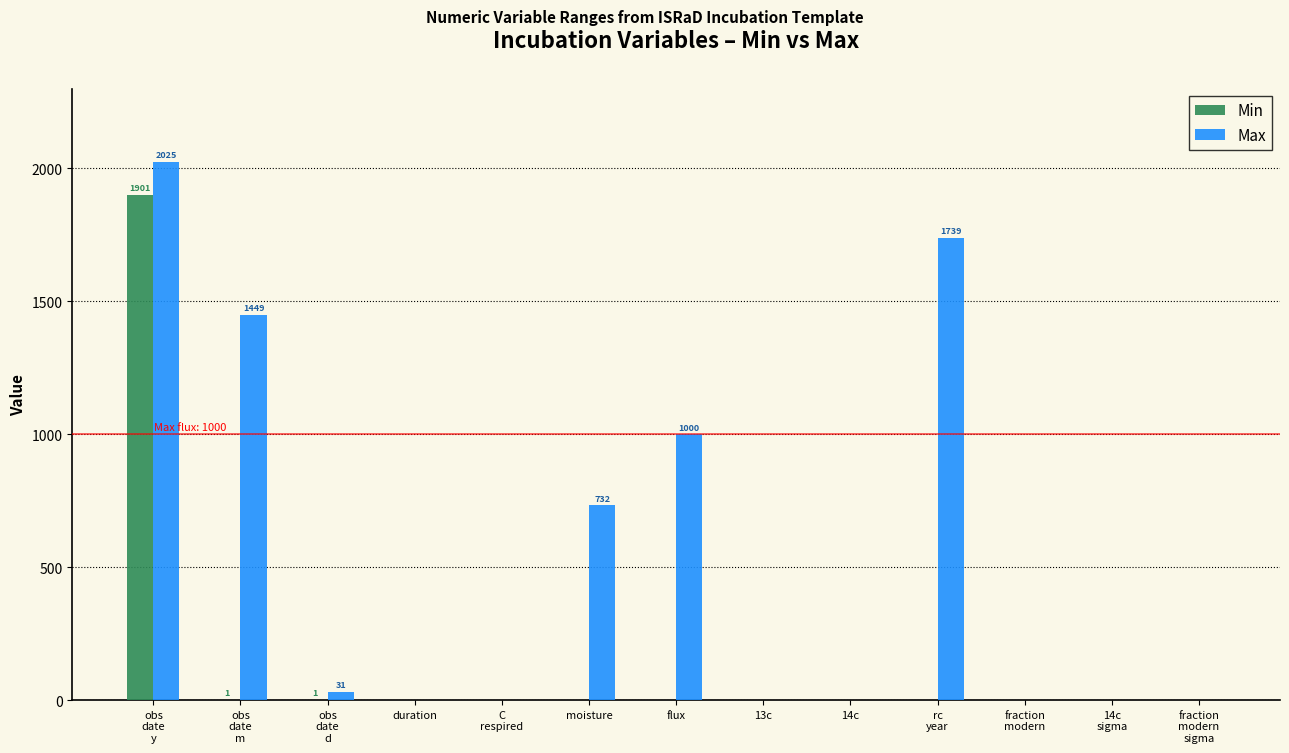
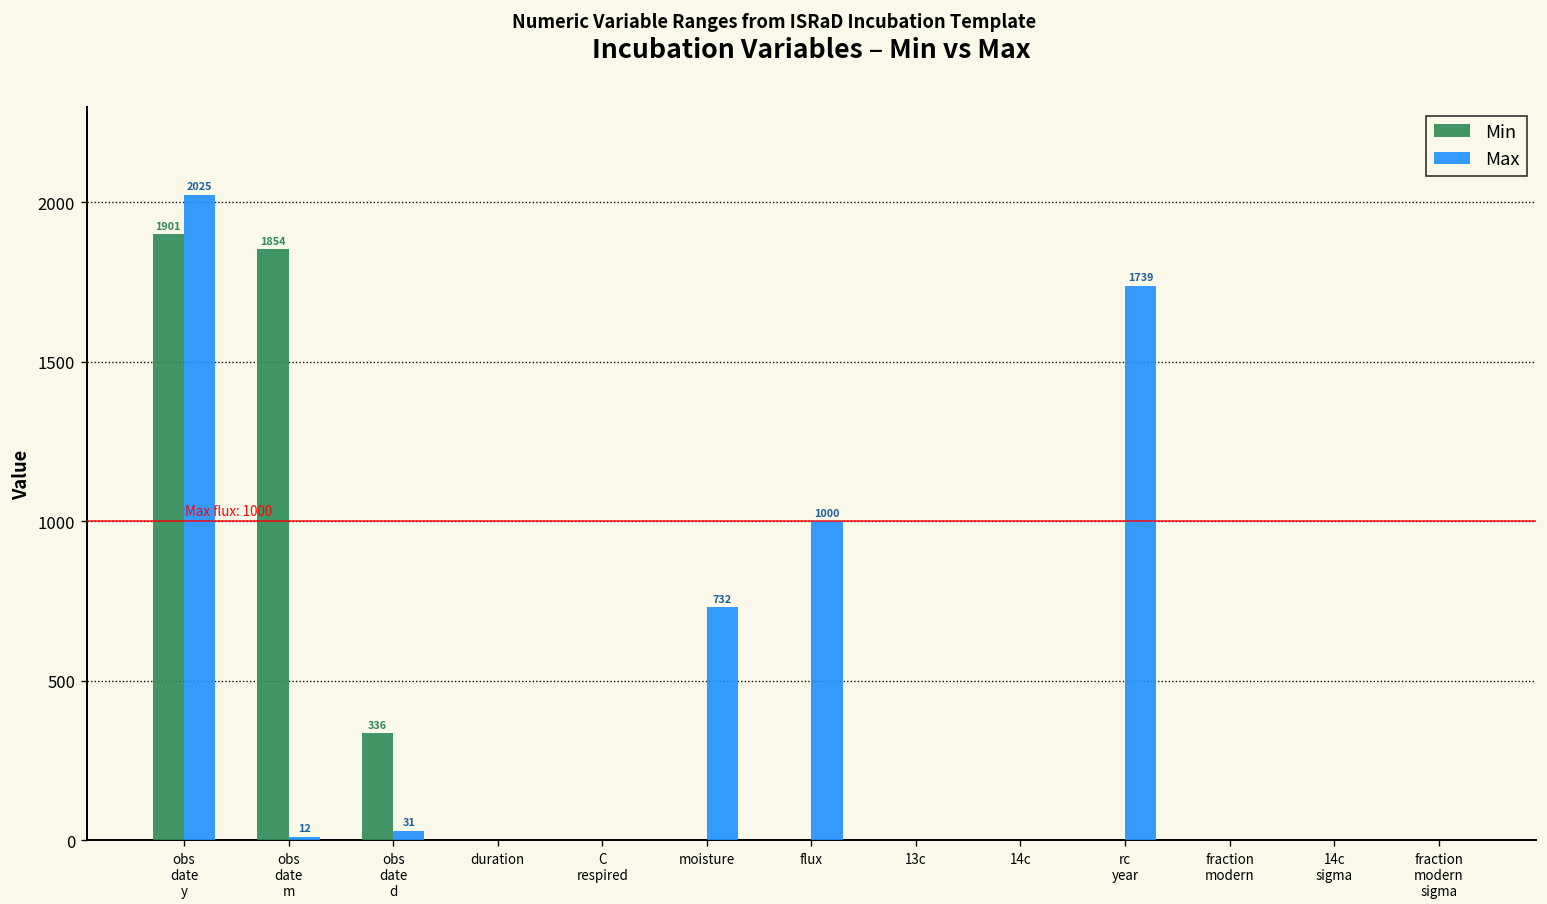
Min, obs date m: 1 -> 1854
Max, obs date m: 1449 -> 12
Min, obs date d: 1 -> 336
